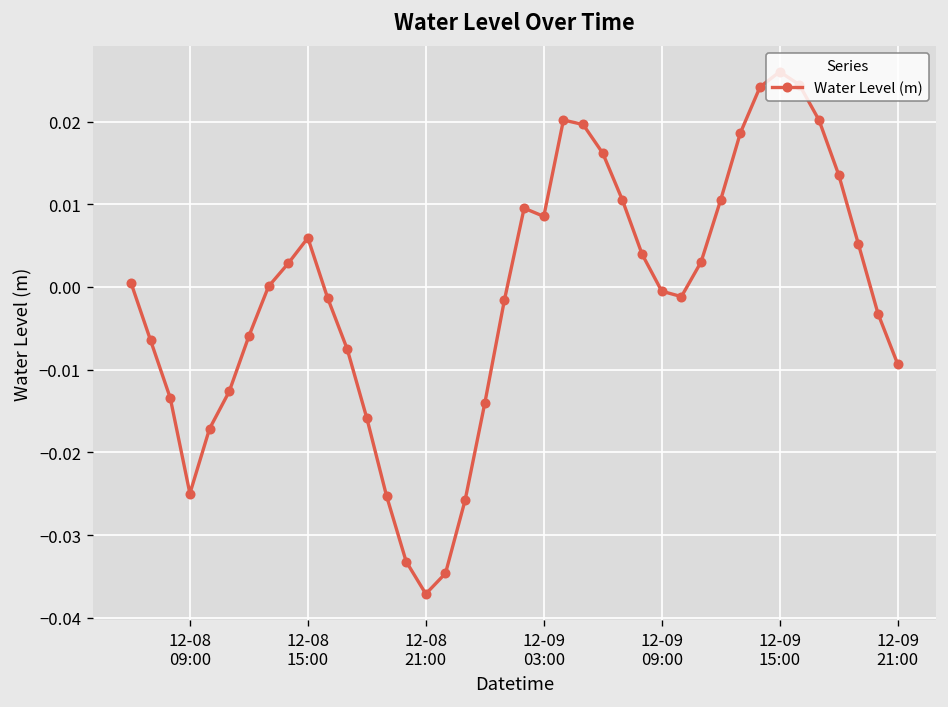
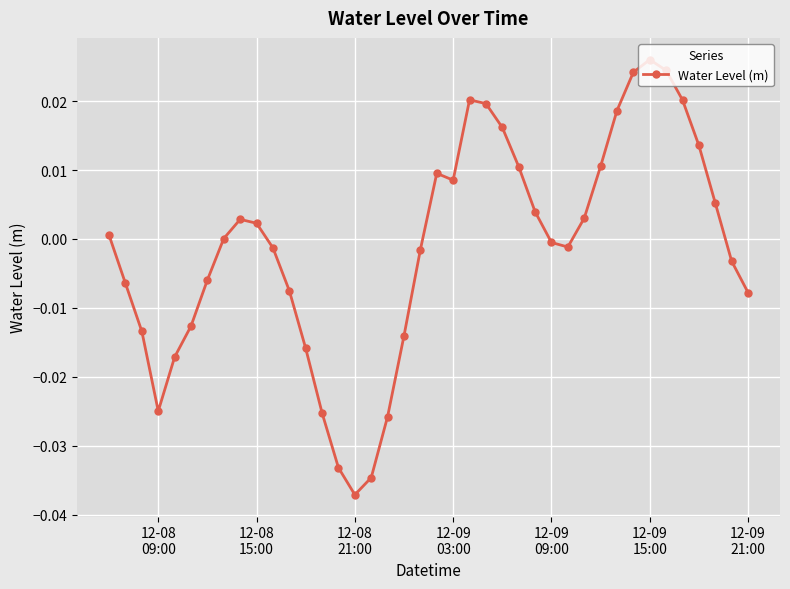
12-08 15:00: 0.006 -> 0.002
12-09 21:00: -0.009 -> -0.008
